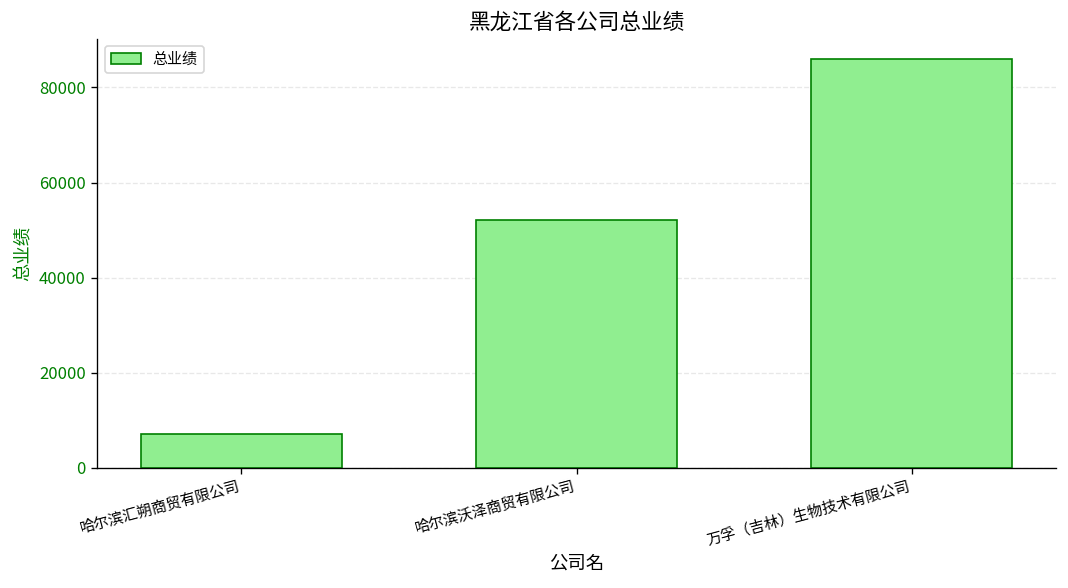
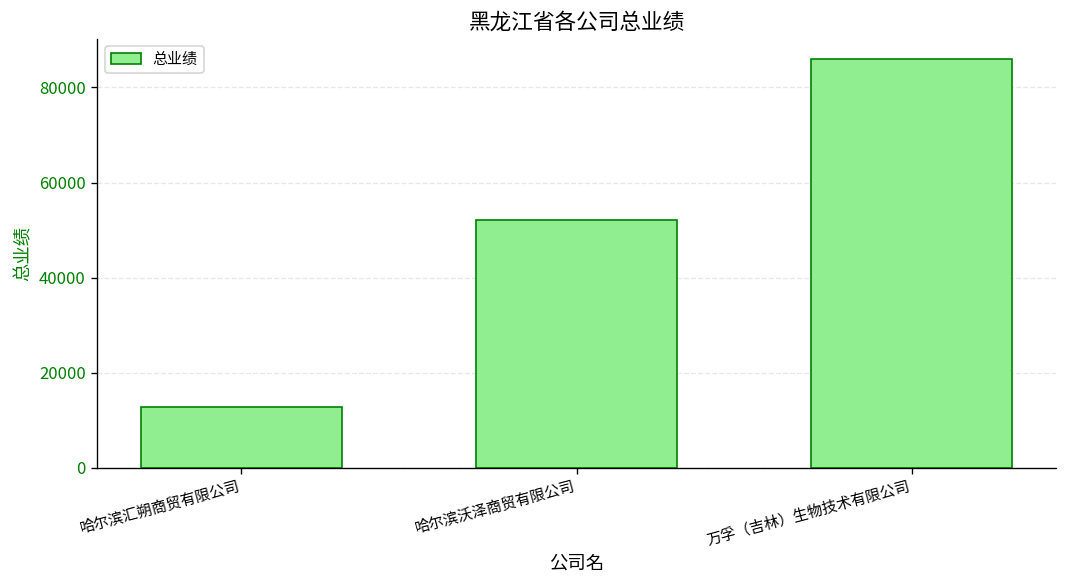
哈尔滨汇朔商贸有限公司: 7000 -> 13000
